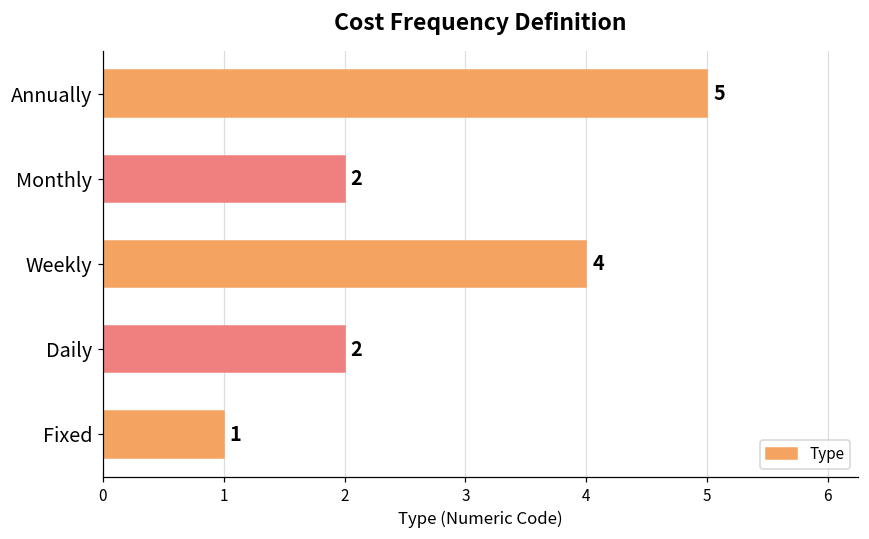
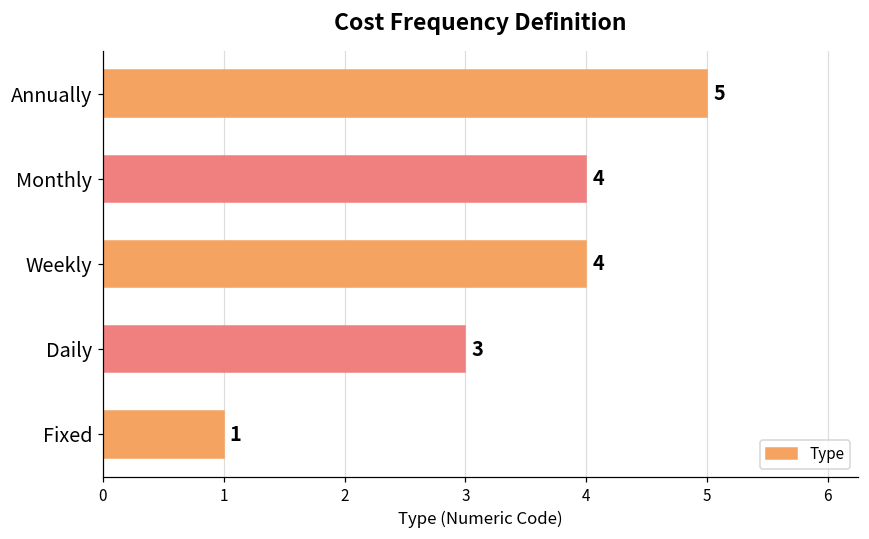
Monthly: 2 -> 4
Daily: 2 -> 3
